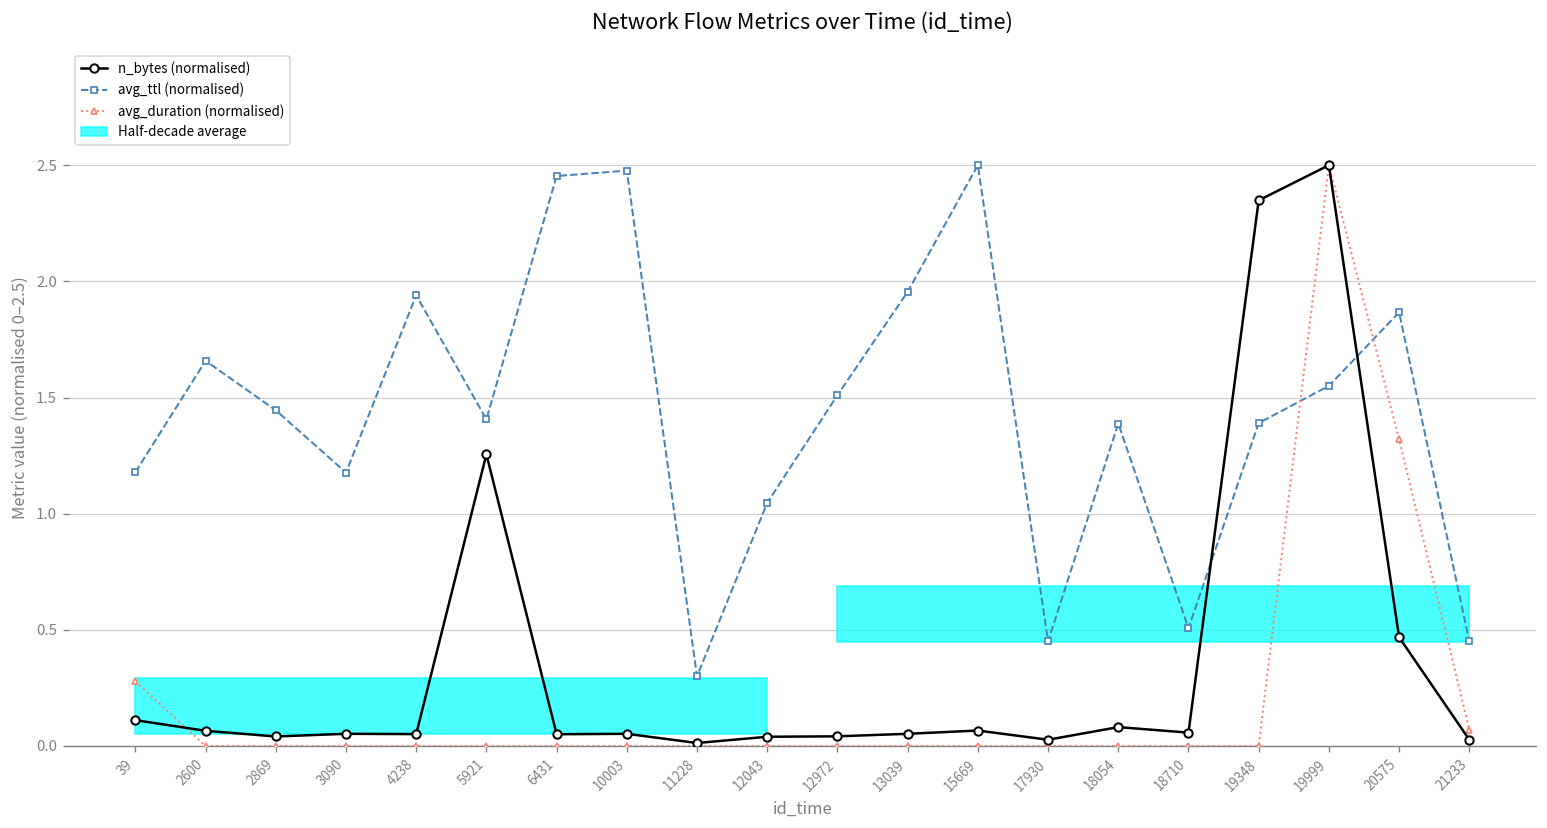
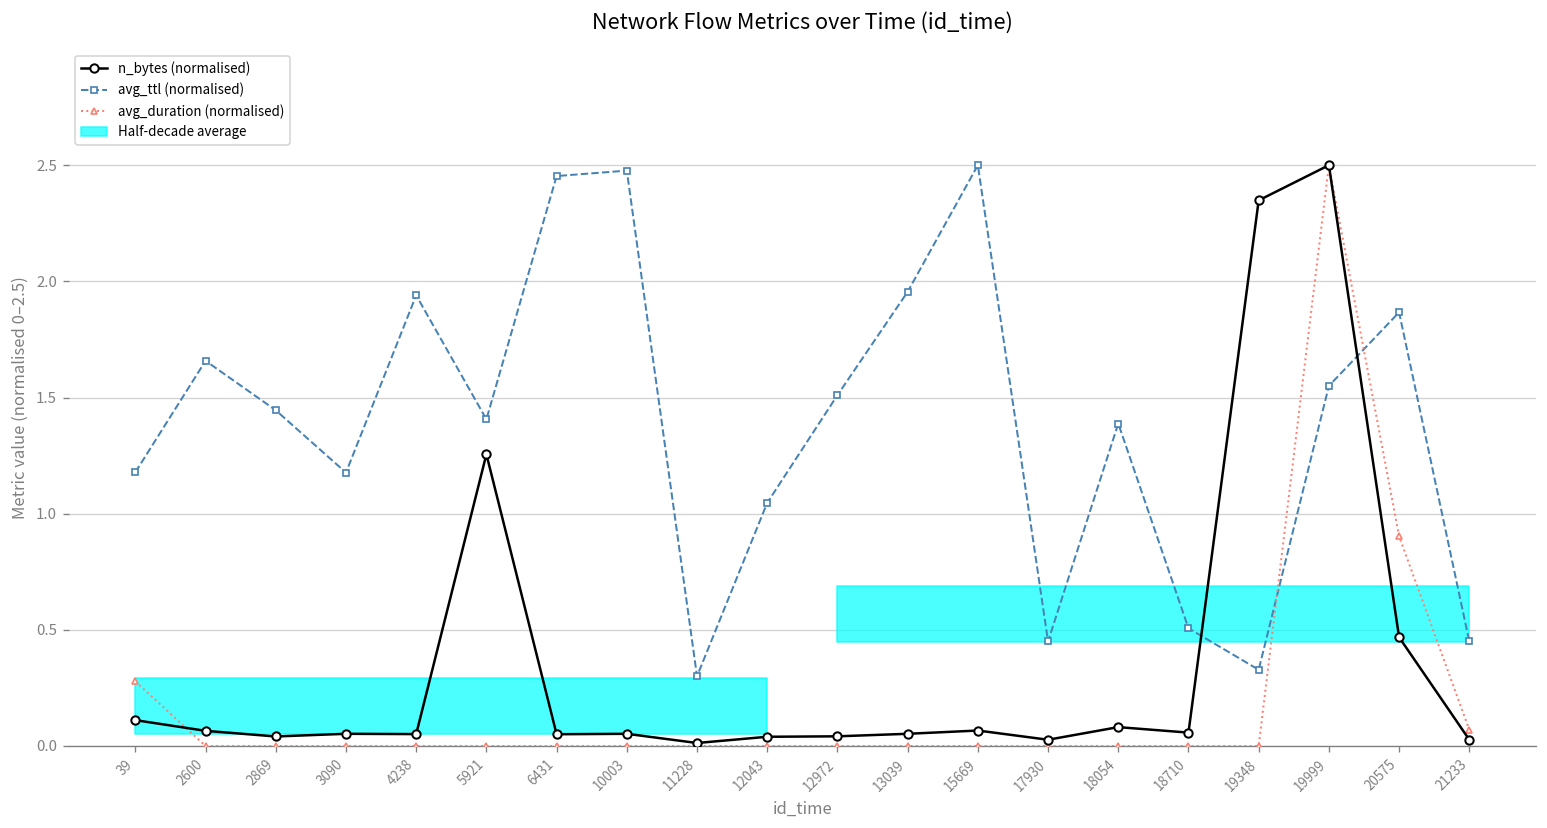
avg_ttl (normalised), 19348: 1.39 -> 0.33
avg_duration (normalised), 20575: 1.32 -> 0.90
